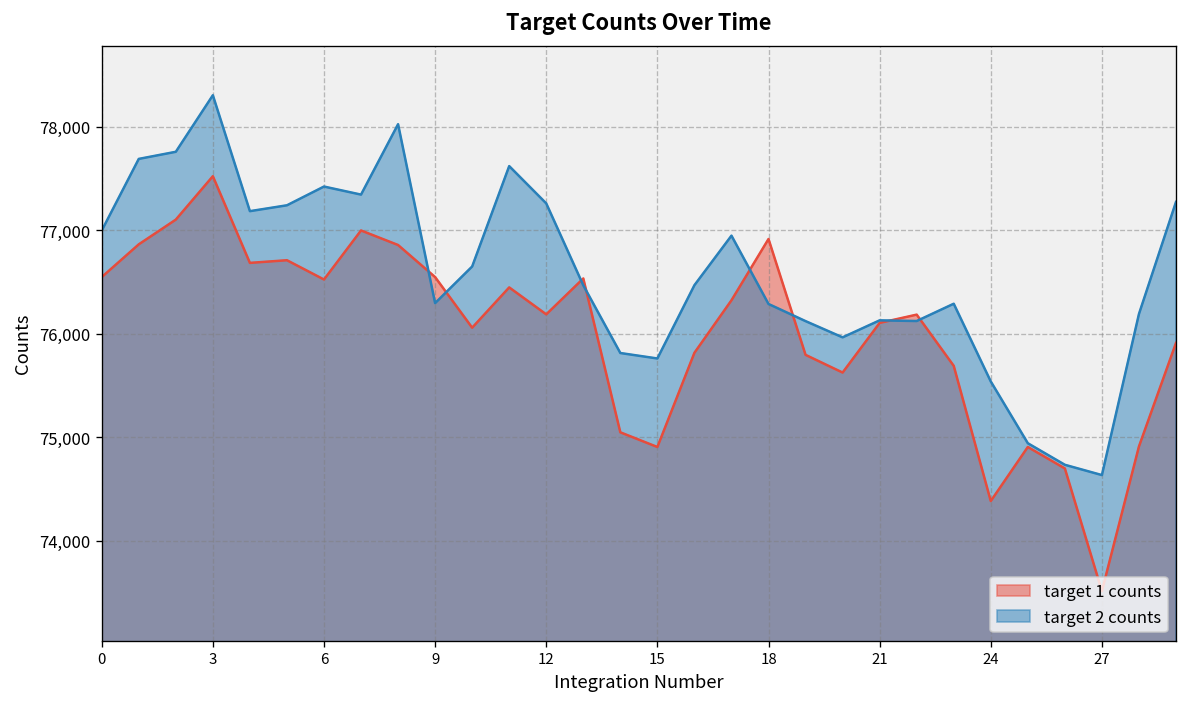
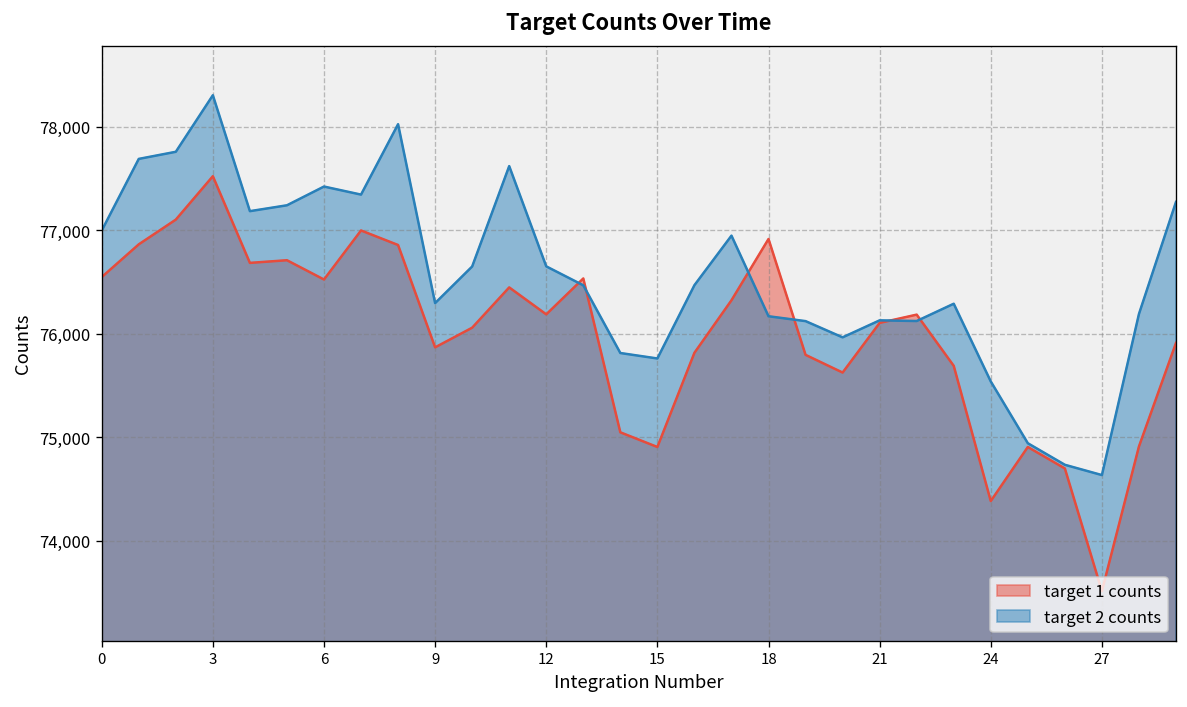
target 1 counts, 9: 76,500 -> 75,900
target 2 counts, 12: 77,300 -> 76,700
target 2 counts, 18: 76,300 -> 76,200
